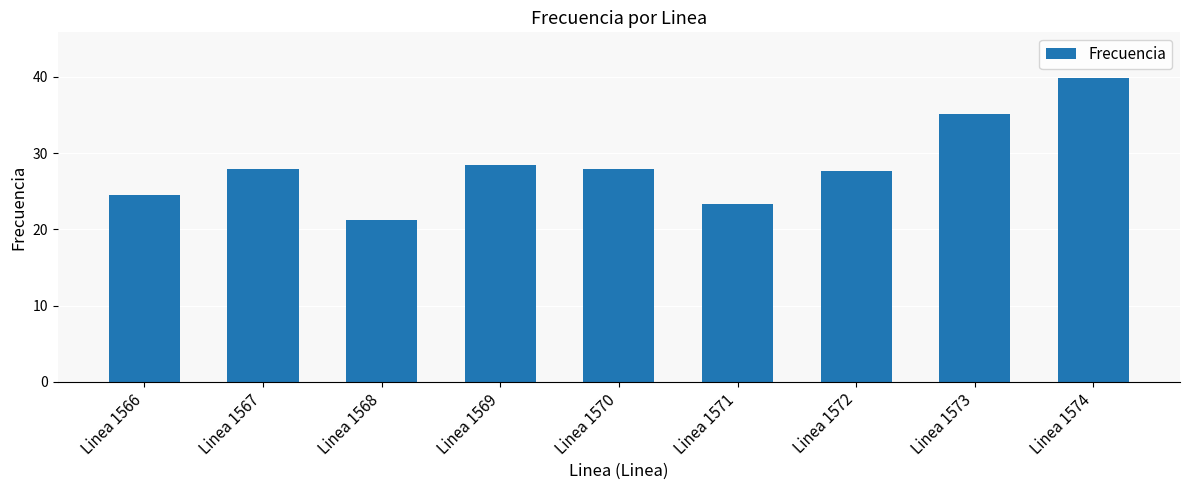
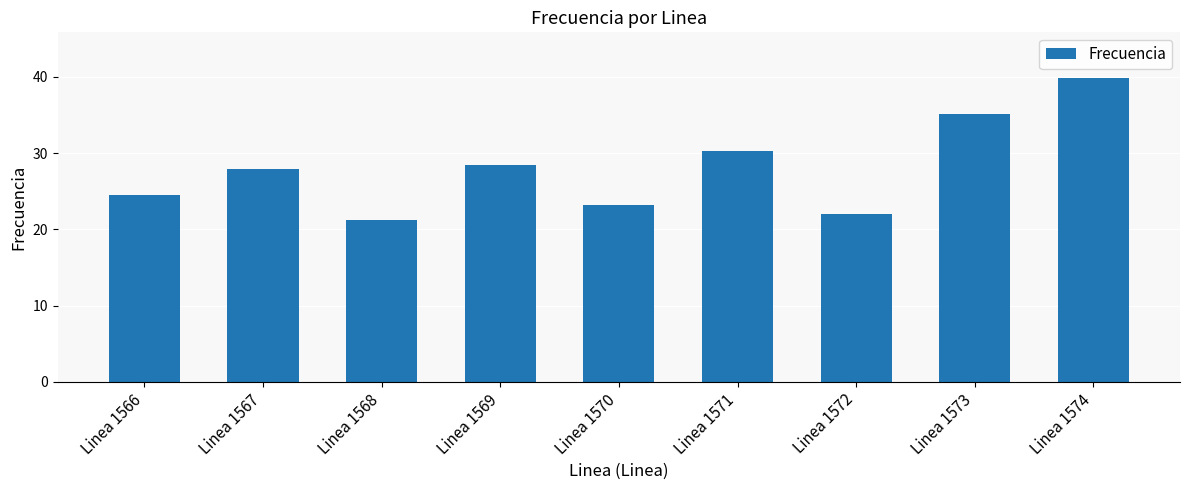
Linea 1570: 28 -> 23
Linea 1571: 23 -> 30
Linea 1572: 28 -> 22
